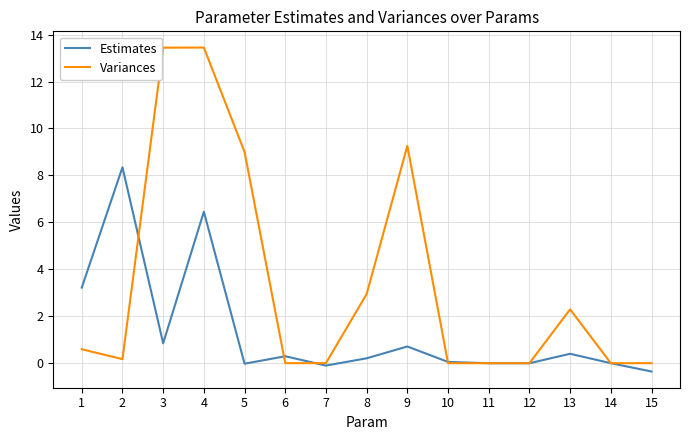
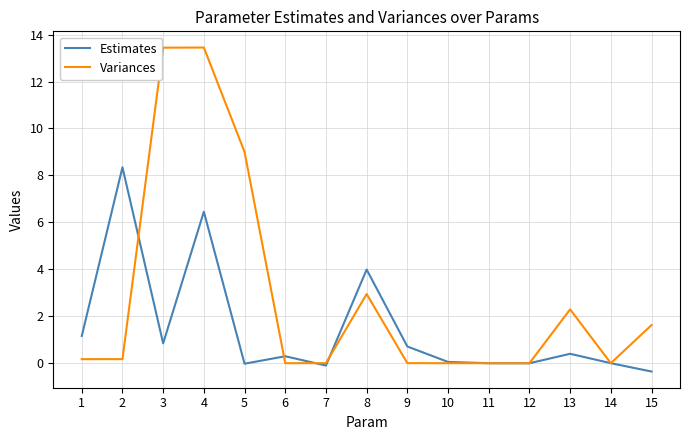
Estimates, 1: 3.2 -> 1.2
Variances, 1: 0.6 -> 0.2
Estimates, 8: 0.2 -> 4.0
Variances, 9: 9.3 -> 0.0
Variances, 15: 0.0 -> 1.6
